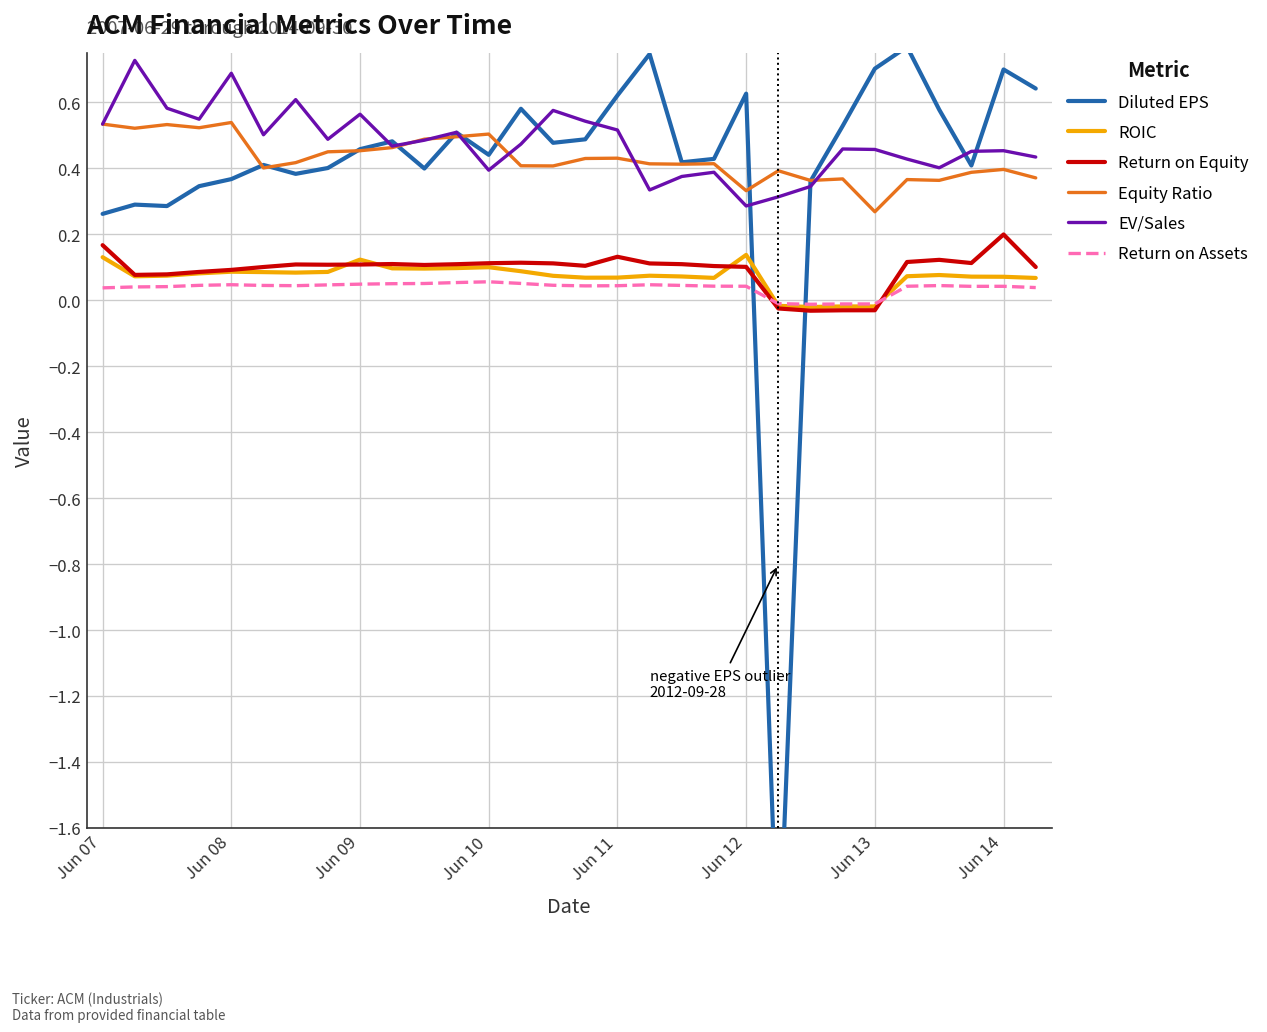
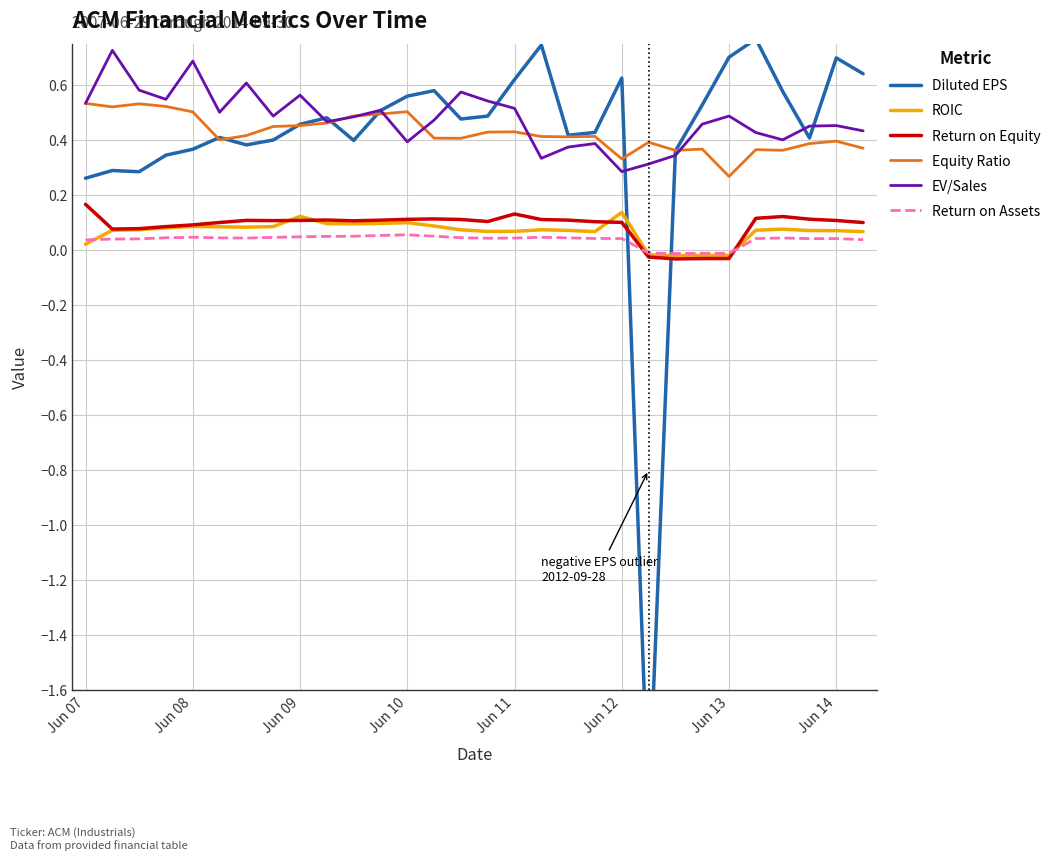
ROIC, Jun 07: 0.13 -> 0.02
Equity Ratio, Jun 08: 0.54 -> 0.50
Diluted EPS, Jun 10: 0.44 -> 0.56
EV/Sales, Jun 13: 0.46 -> 0.49
Return on Equity, Jun 14: 0.20 -> 0.11
